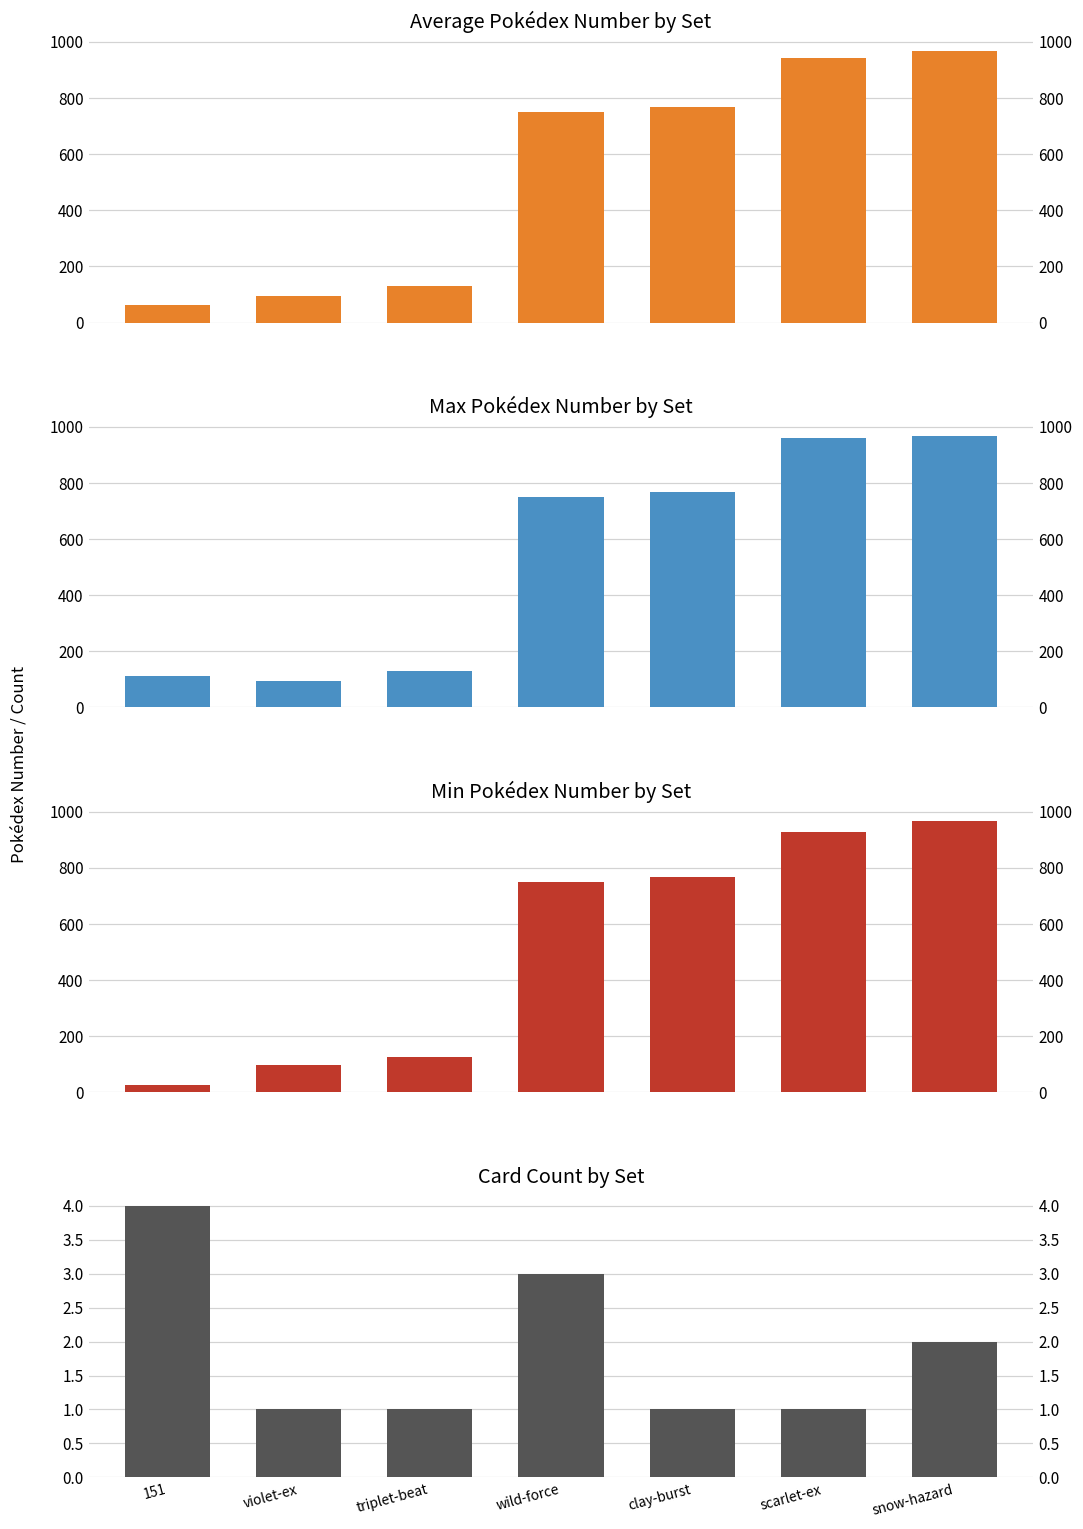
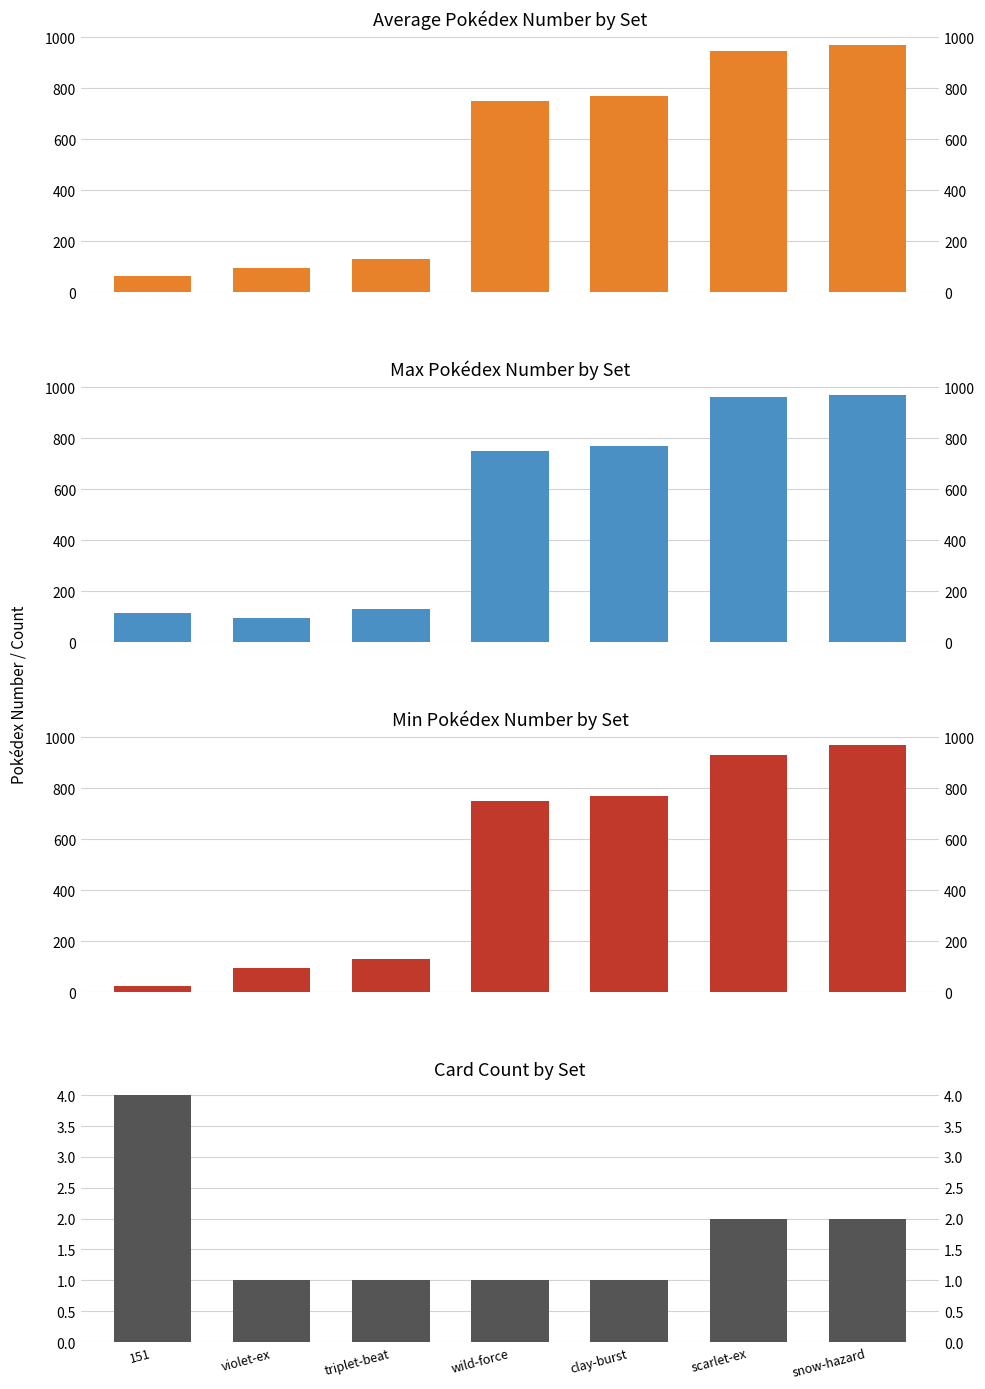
Card Count by Set, wild-force: 3 -> 1
Card Count by Set, scarlet-ex: 1 -> 2
